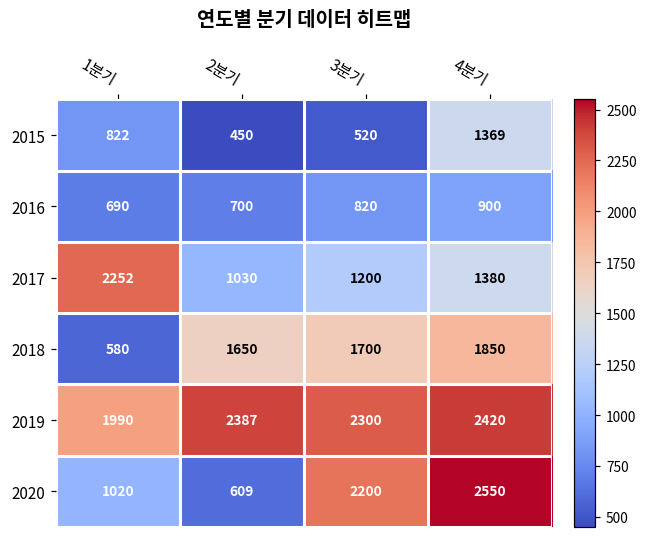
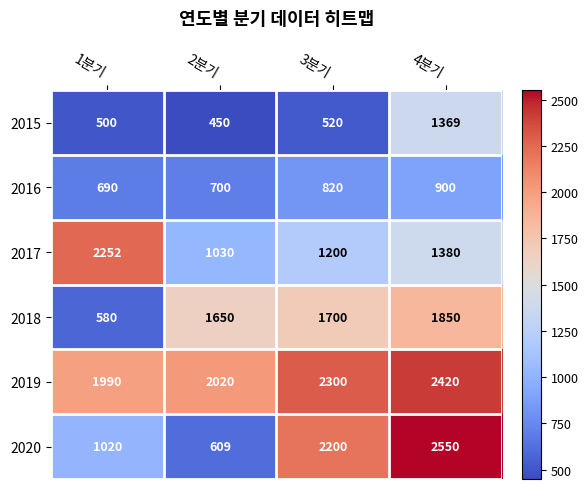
2015, 1분기: 822 -> 500
2019, 2분기: 2387 -> 2020
